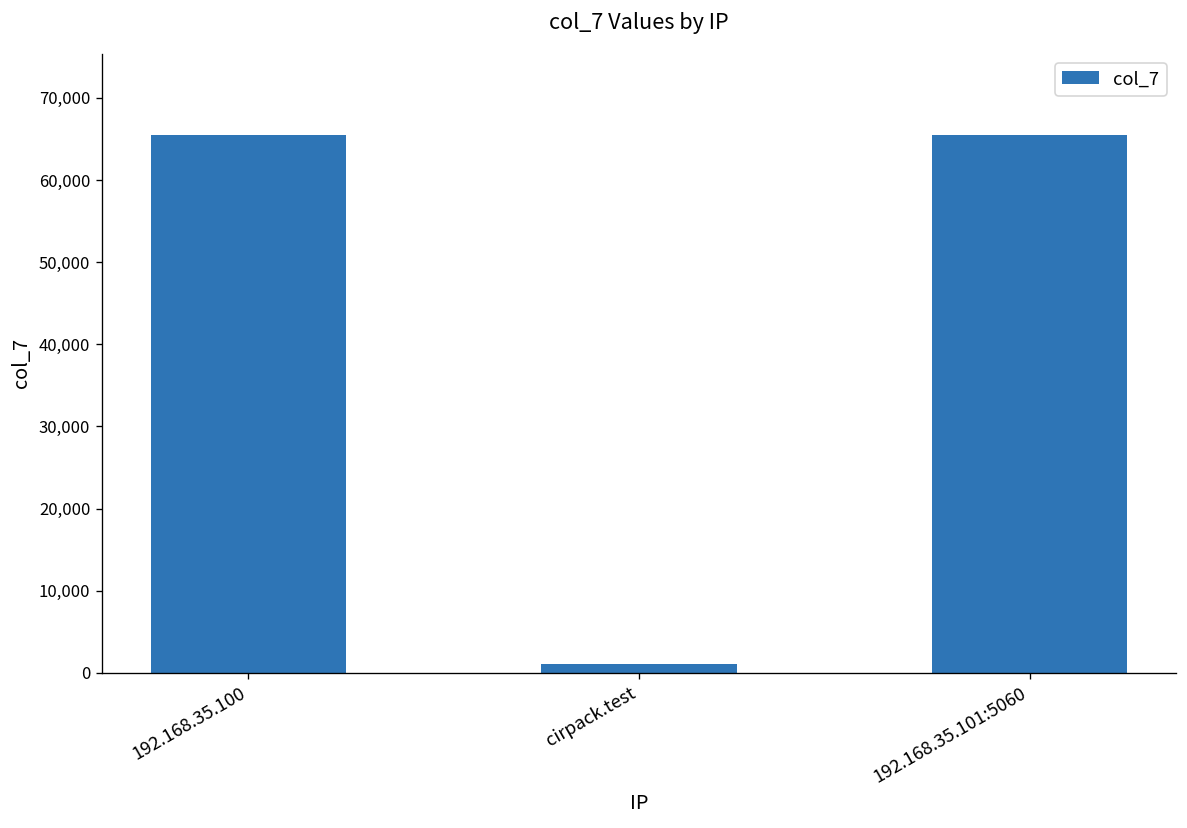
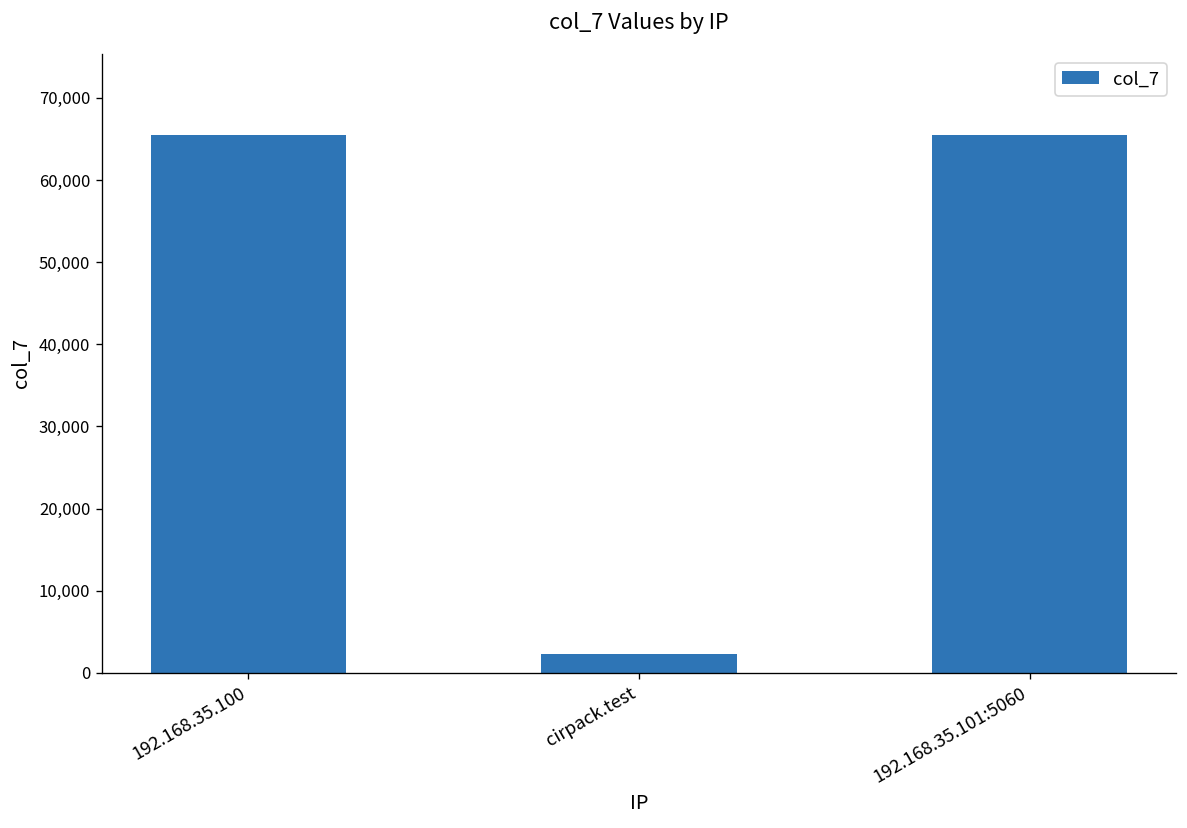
cirpack.test: 1,000 -> 2,000
